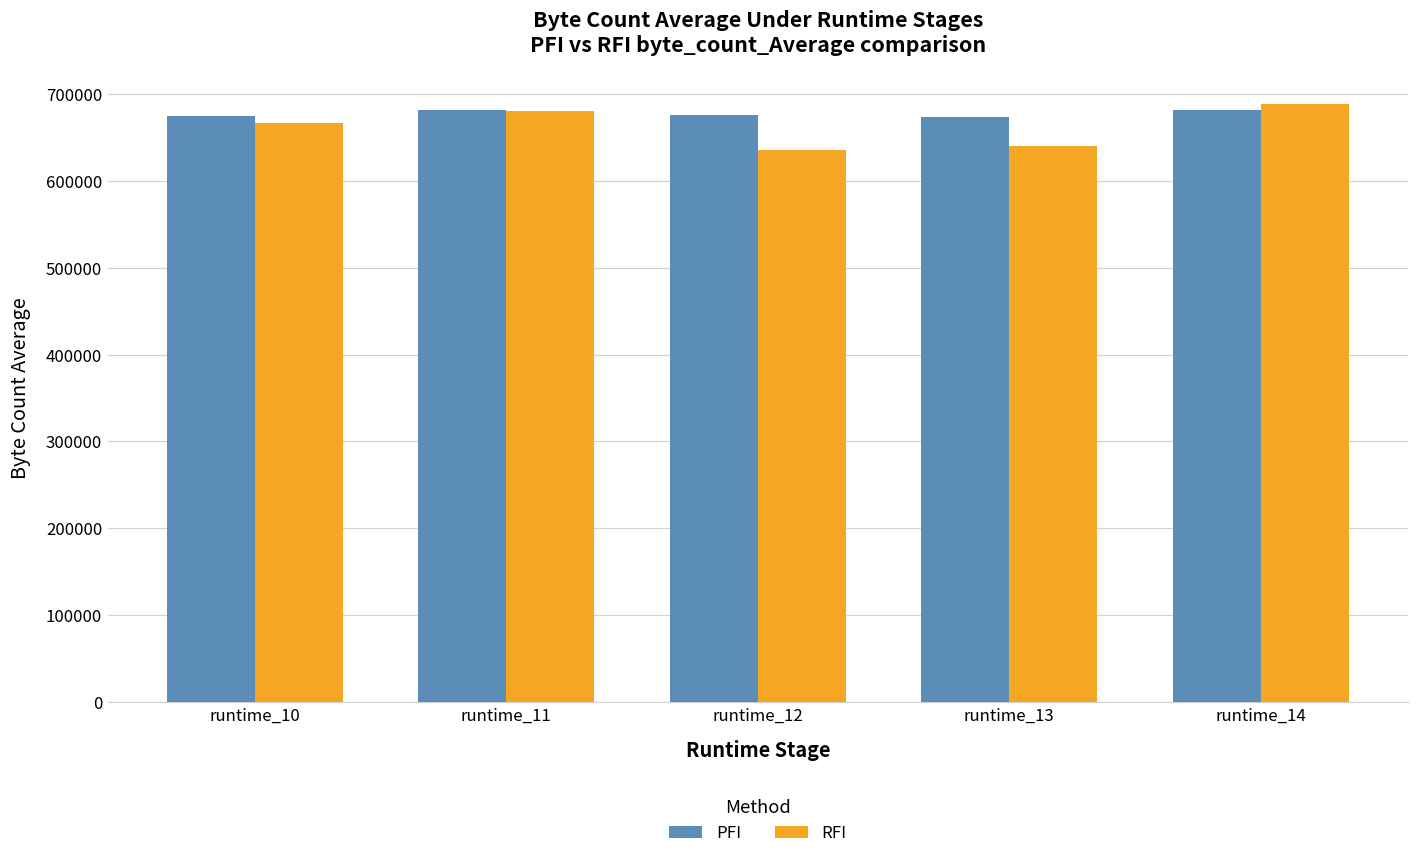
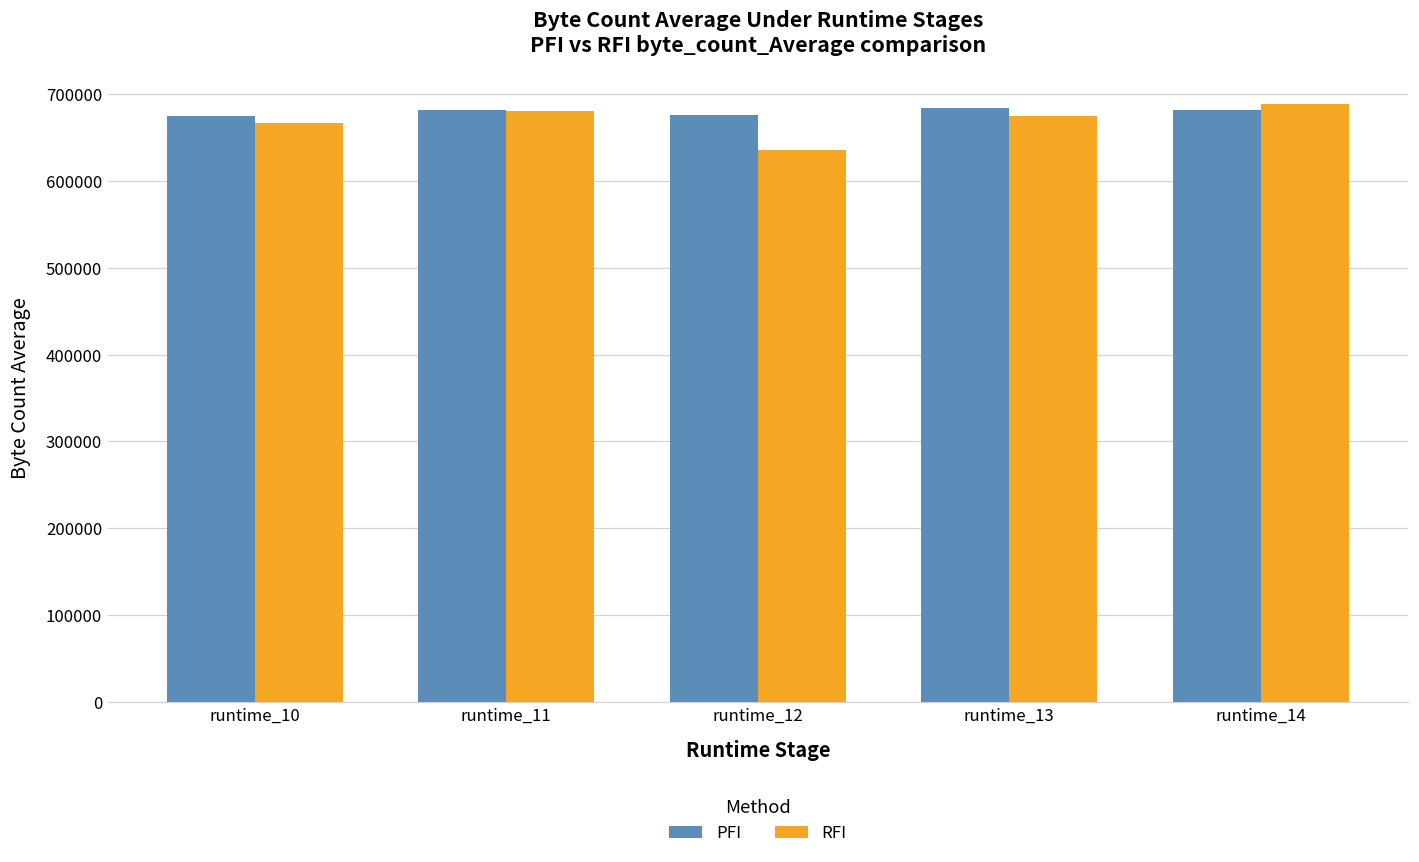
PFI, runtime_13: 670000 -> 680000
RFI, runtime_13: 640000 -> 680000
